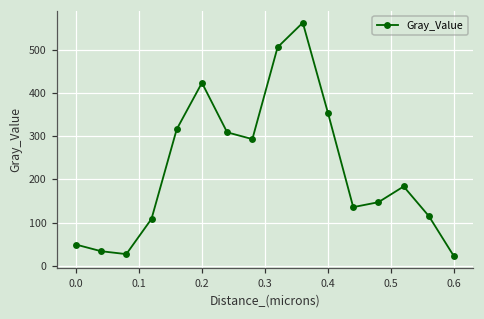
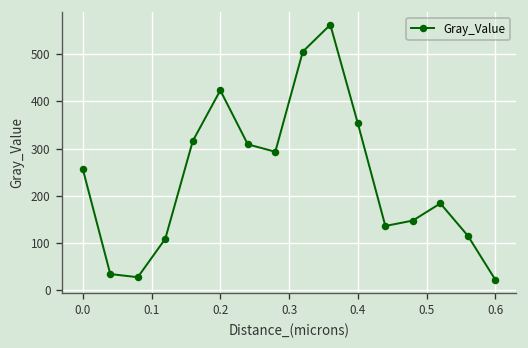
0.0: 50 -> 260
